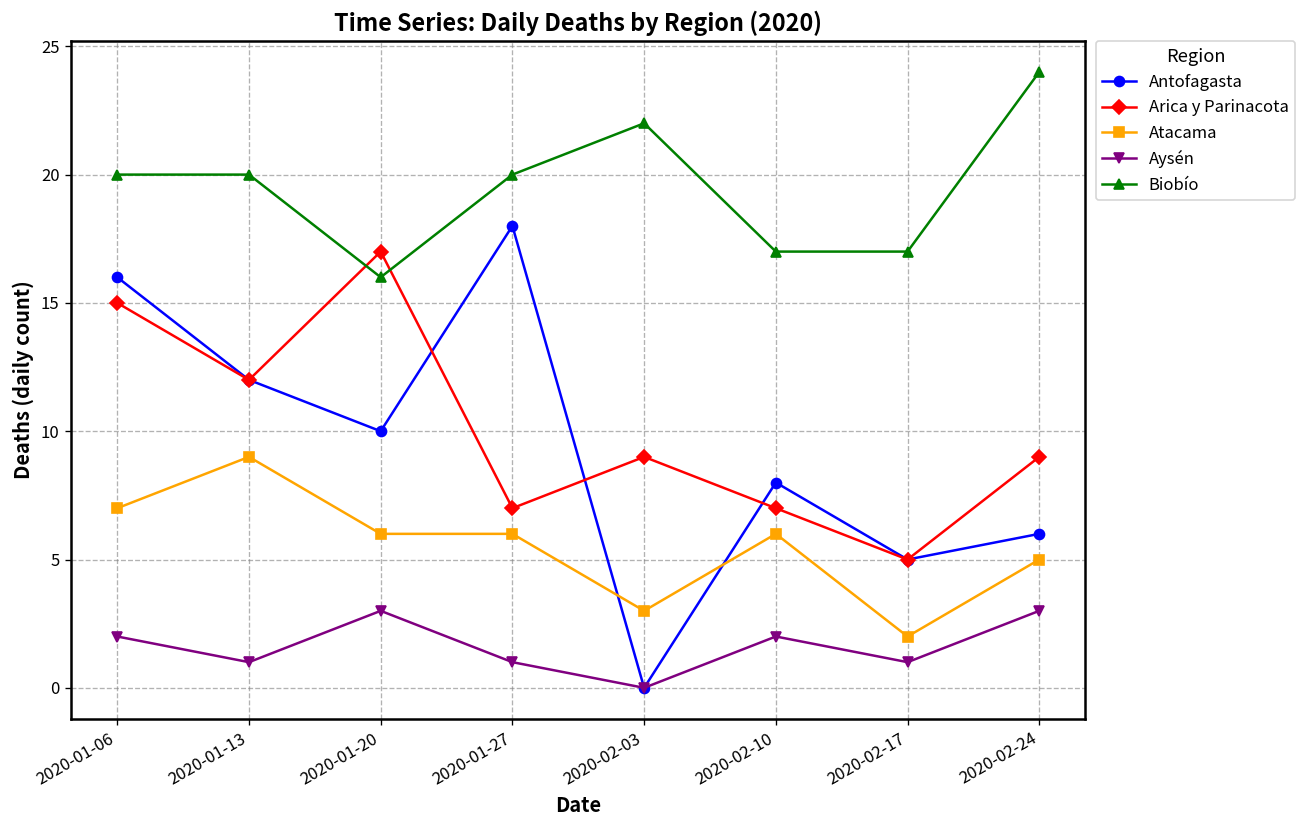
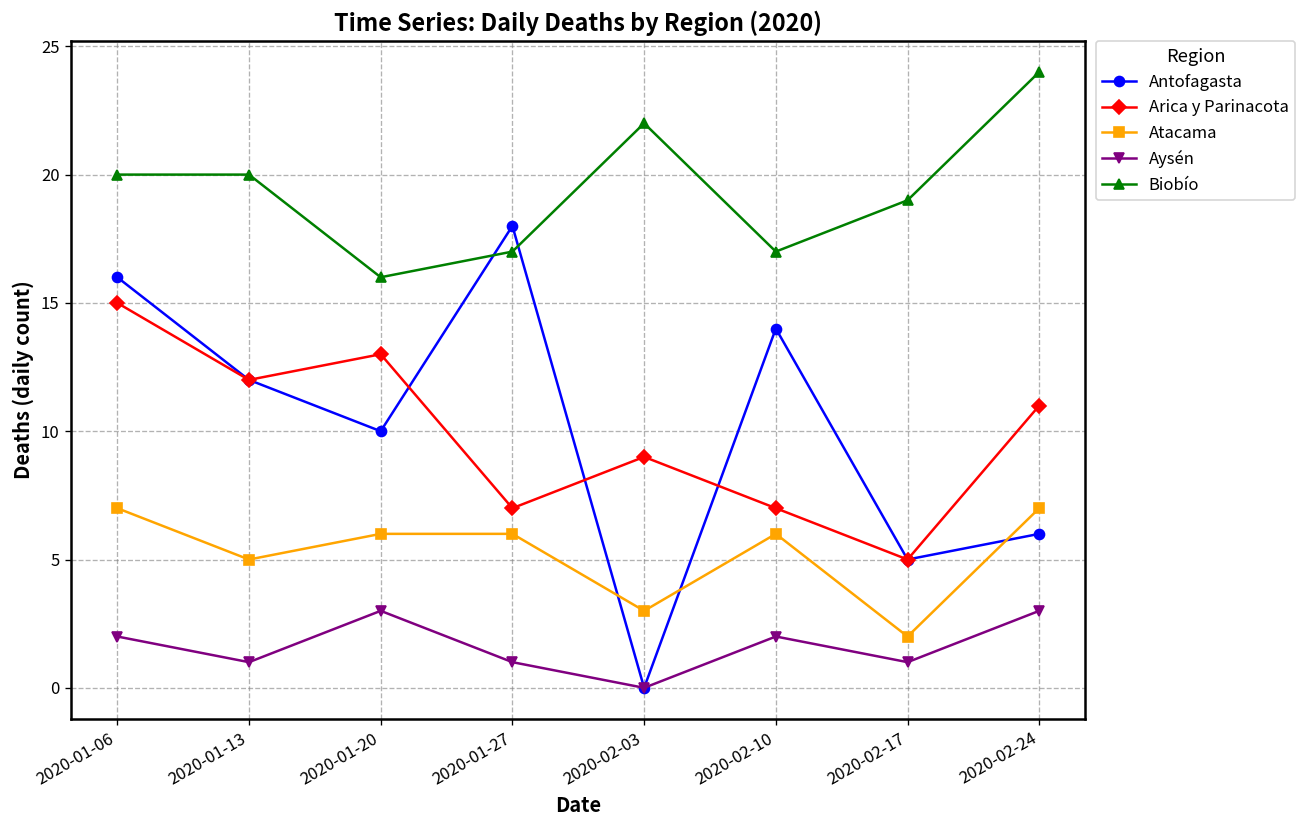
Atacama, 2020-01-13: 9 -> 5
Arica y Parinacota, 2020-01-20: 17 -> 13
Biobío, 2020-01-27: 20 -> 17
Antofagasta, 2020-02-10: 8 -> 14
Biobío, 2020-02-17: 17 -> 19
Arica y Parinacota, 2020-02-24: 9 -> 11
Atacama, 2020-02-24: 5 -> 7
